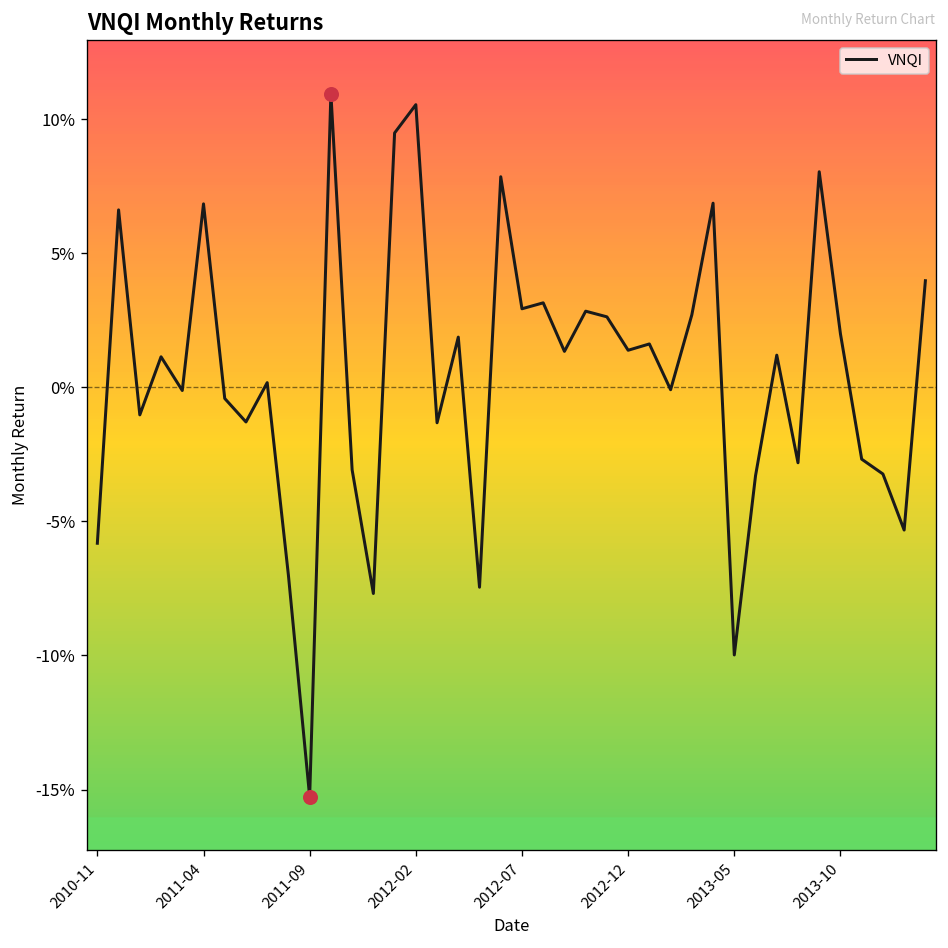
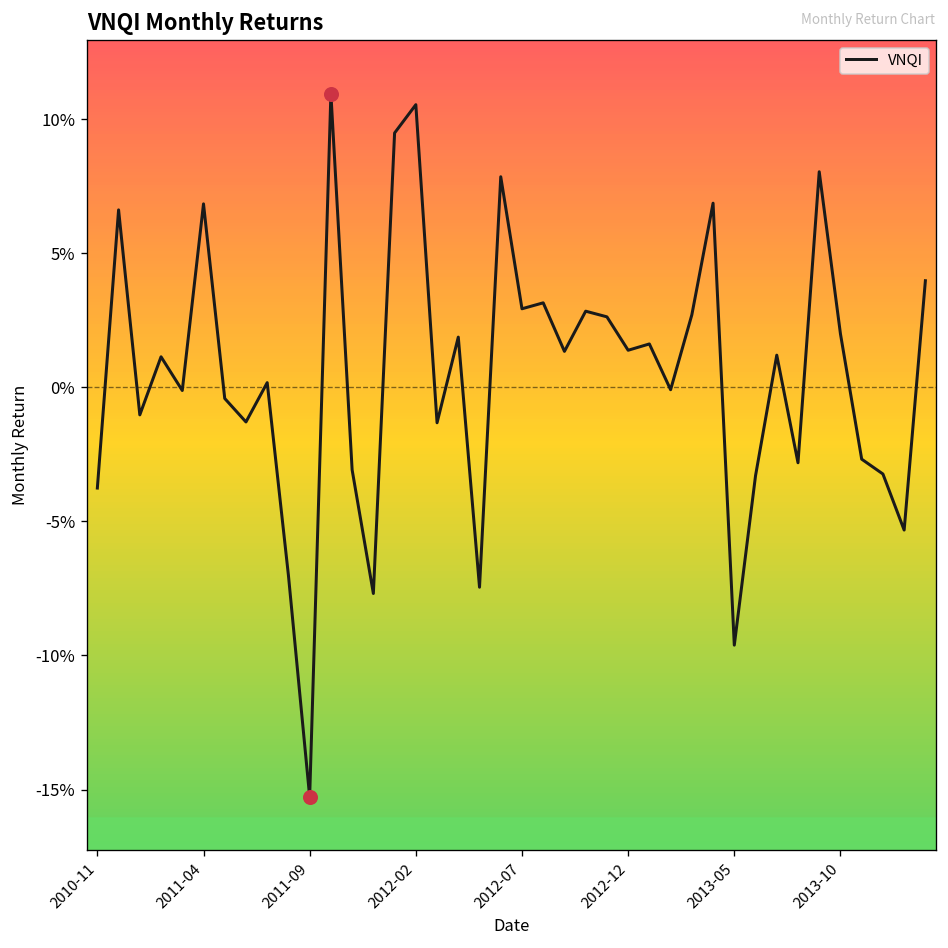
VNQI, 2010-11: -5.8% -> -3.8%
VNQI, 2013-05: -10.0% -> -9.6%
